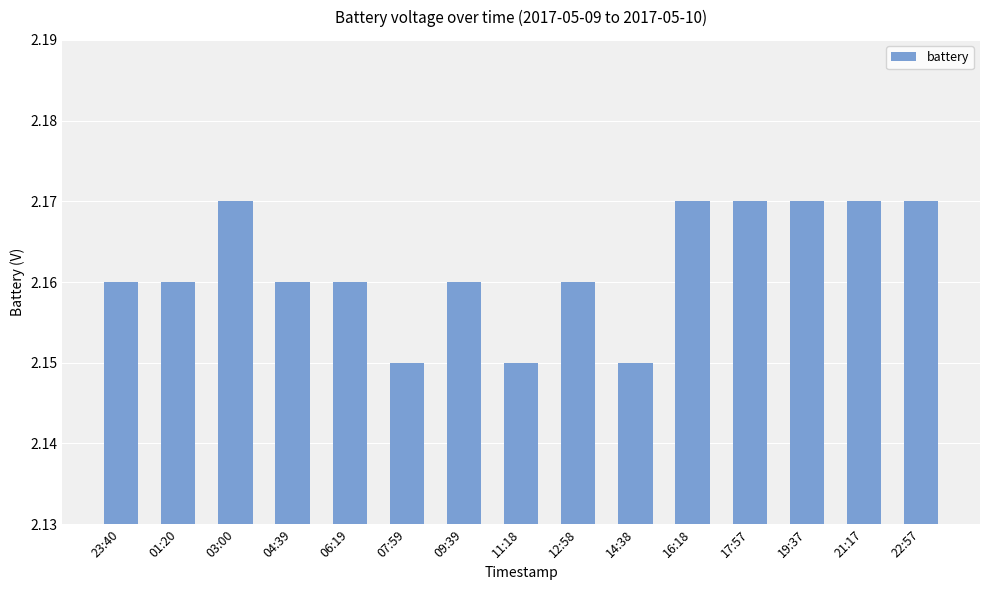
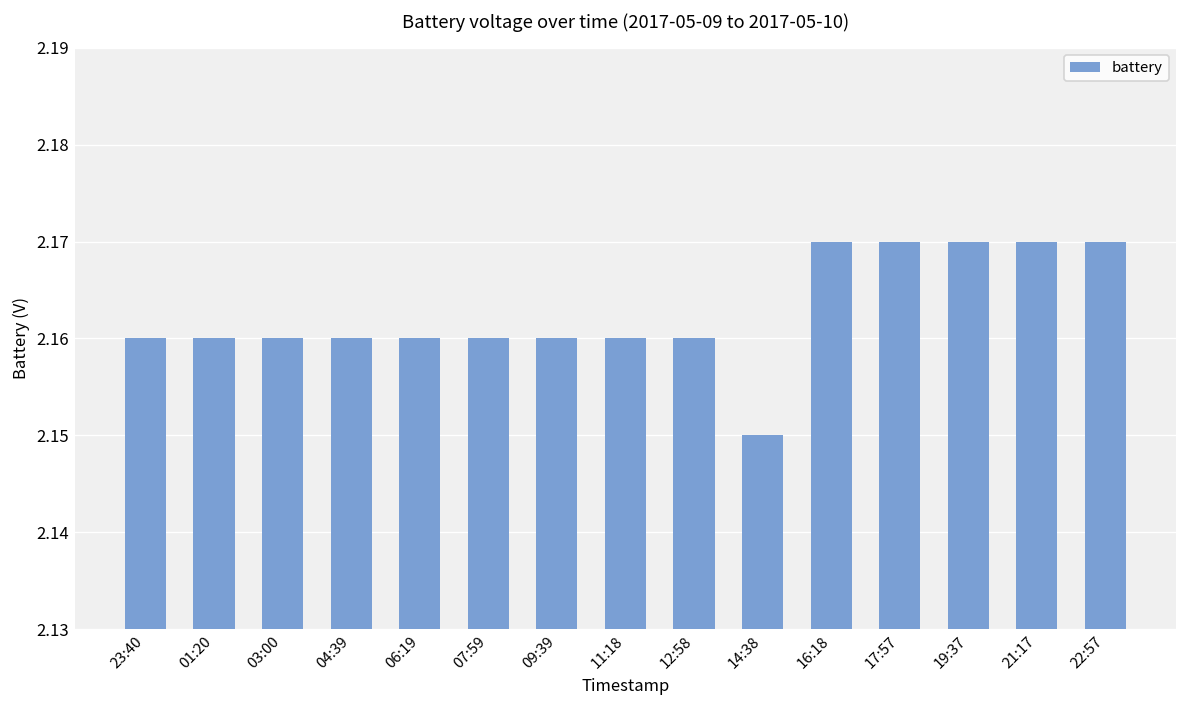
03:00: 2.17 -> 2.16
07:59: 2.15 -> 2.16
11:18: 2.15 -> 2.16
